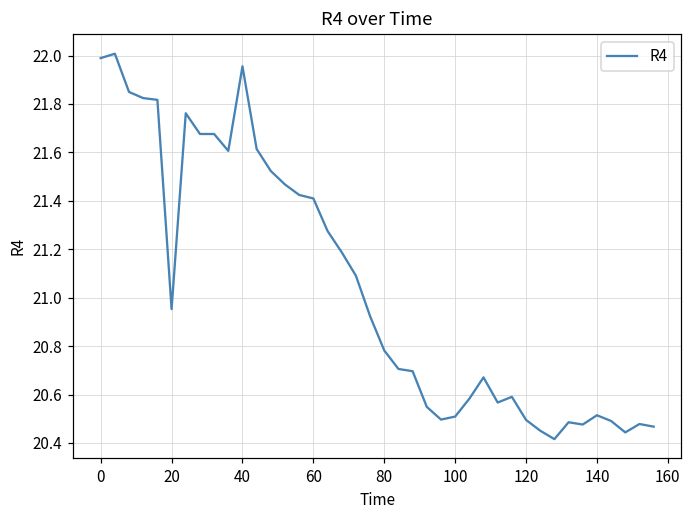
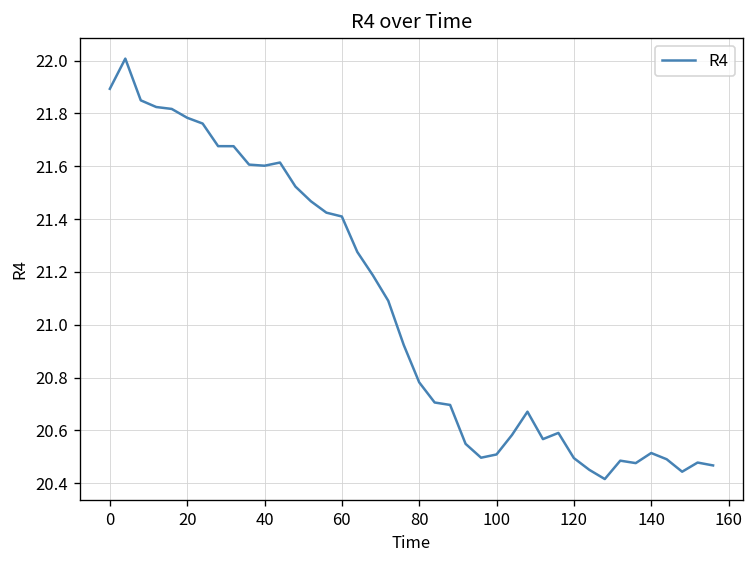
0: 21.99 -> 21.89
20: 20.95 -> 21.78
40: 21.96 -> 21.60
